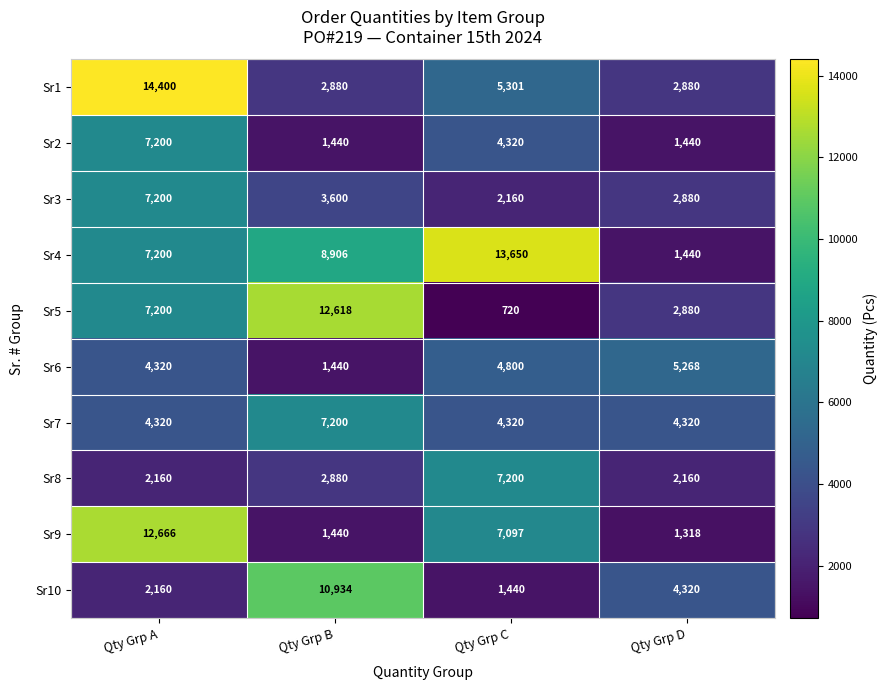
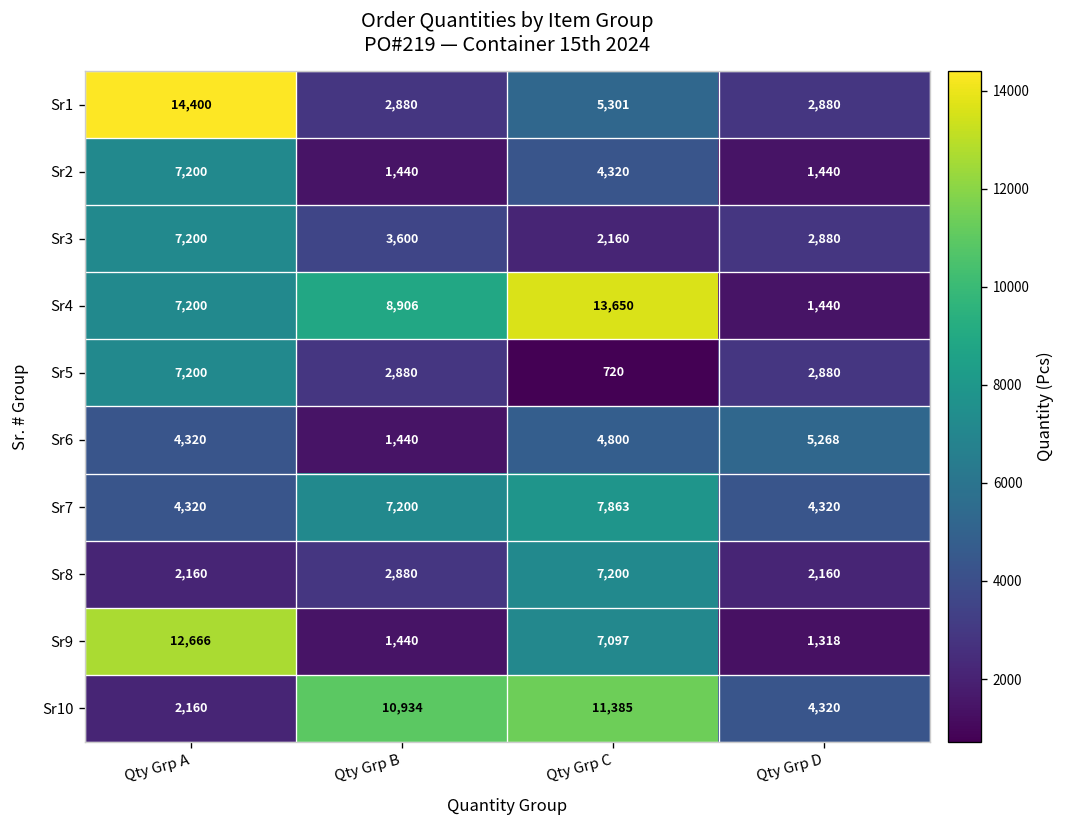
Sr5, Qty Grp B: 12,618 -> 2,880
Sr7, Qty Grp C: 4,320 -> 7,863
Sr10, Qty Grp C: 1,440 -> 11,385
